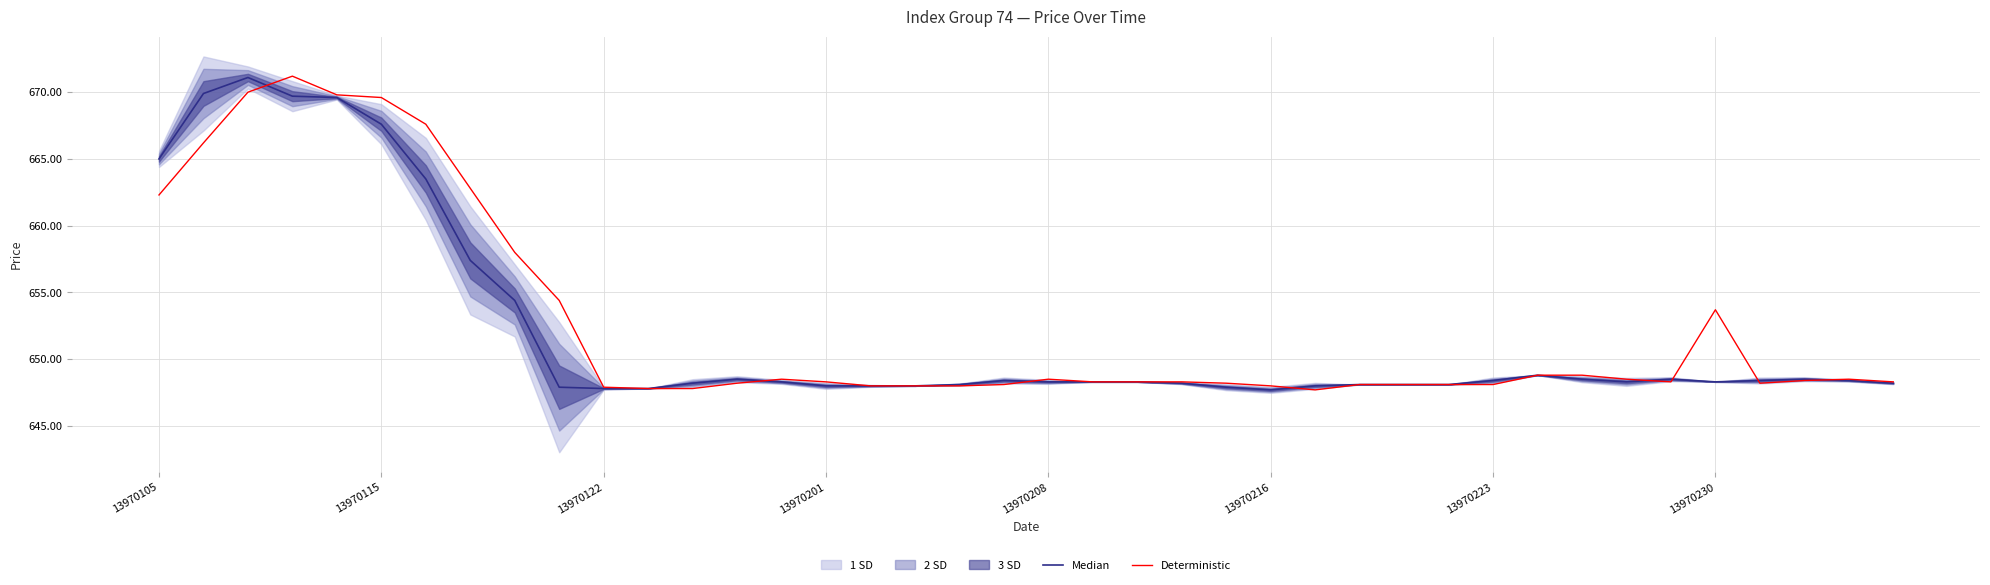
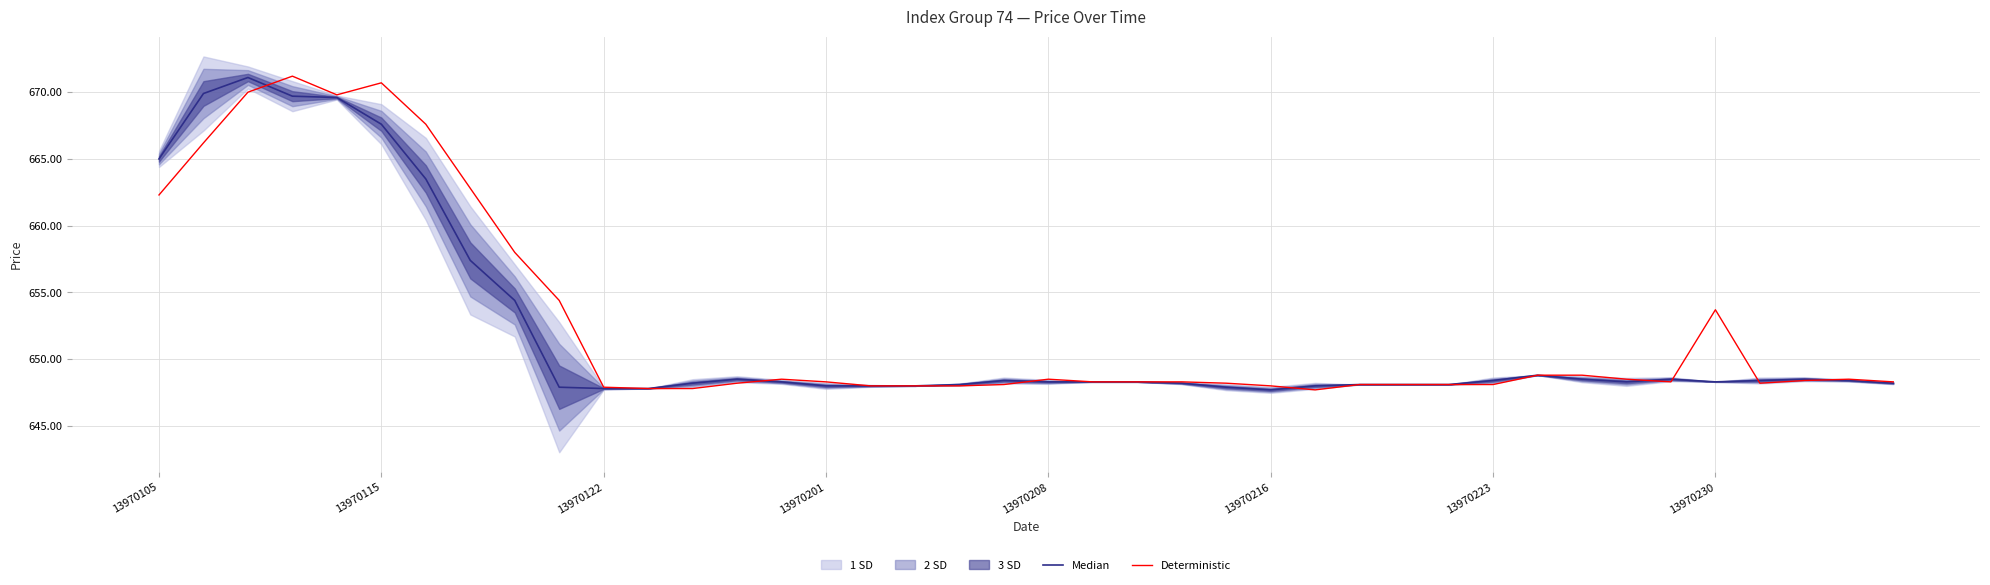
Deterministic, 13970115: 669.6 -> 670.7
